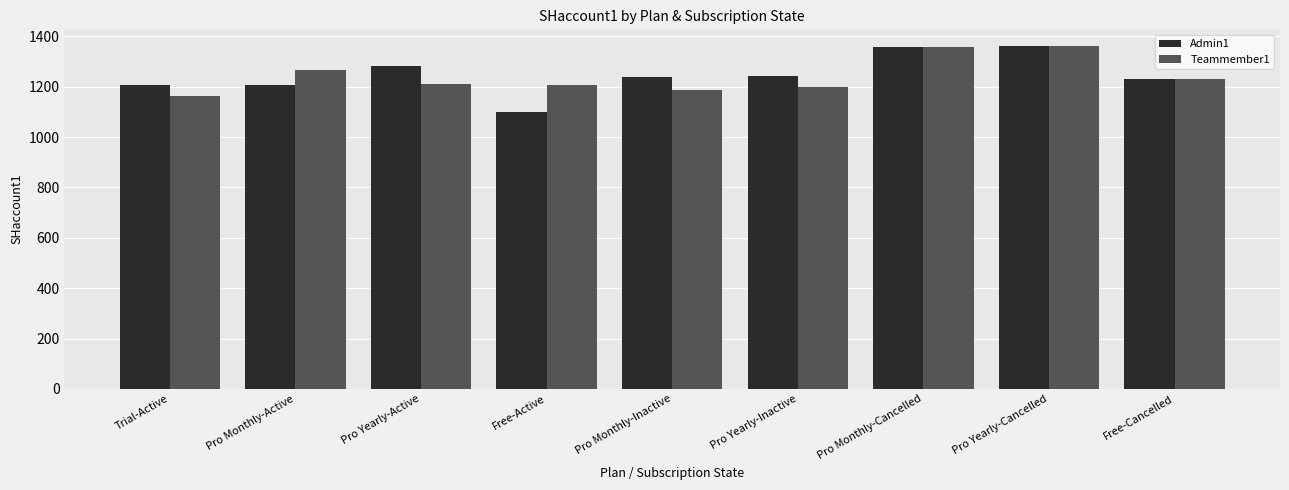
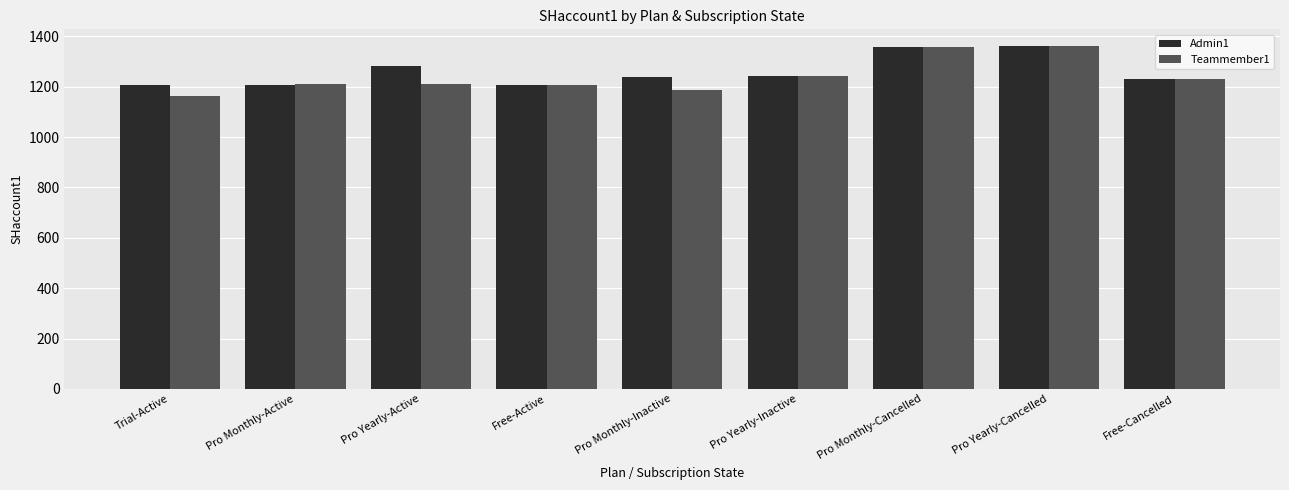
Teammember1, Pro Monthly-Active: 1270 -> 1210
Admin1, Free-Active: 1100 -> 1210
Teammember1, Pro Yearly-Inactive: 1200 -> 1240
